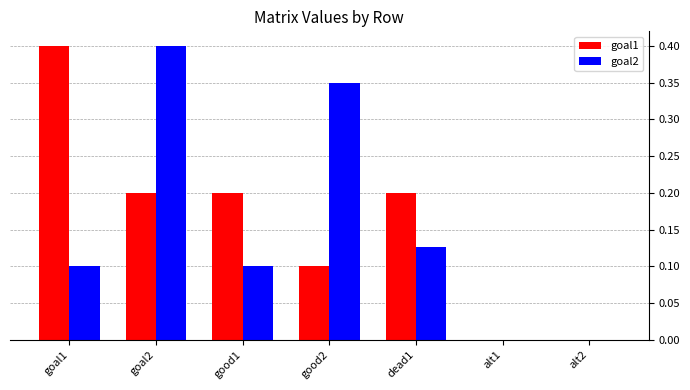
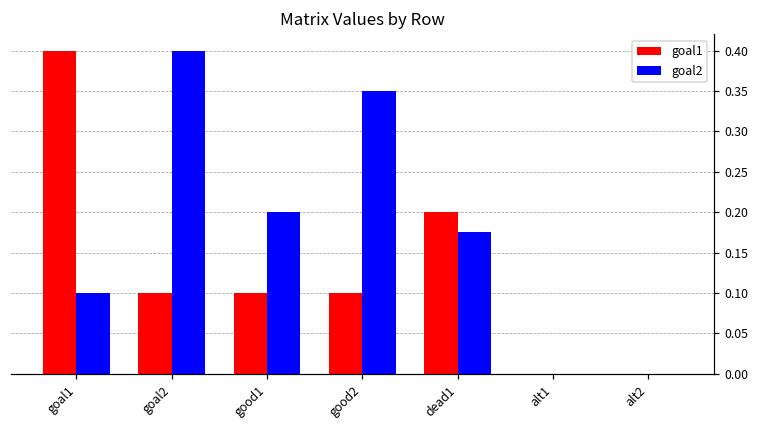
goal1, goal2: 0.2 -> 0.1
goal1, good1: 0.2 -> 0.1
goal2, good1: 0.1 -> 0.2
goal2, dead1: 0.13 -> 0.18
